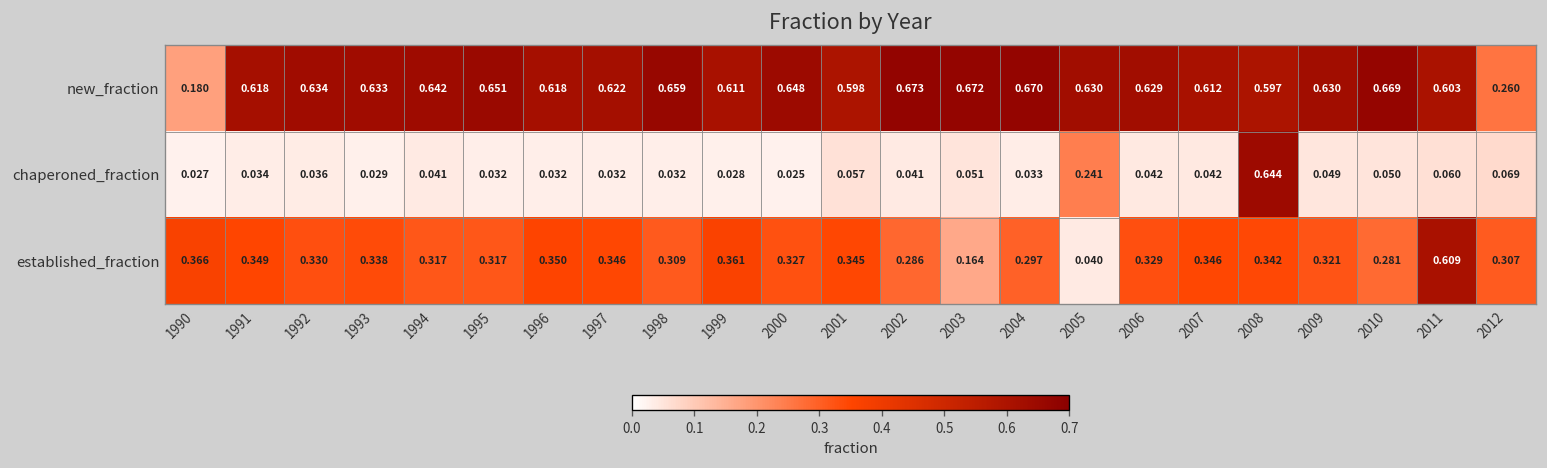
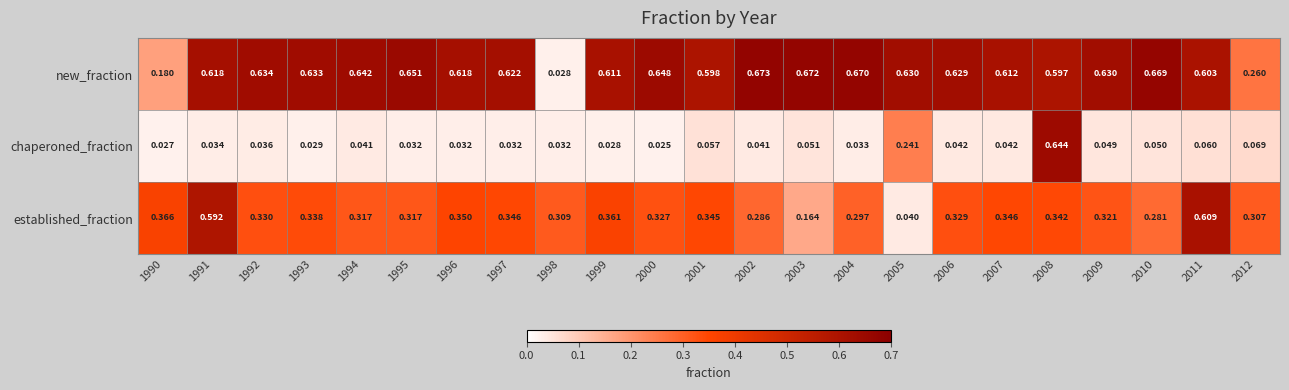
new_fraction, 1998: 0.659 -> 0.028
established_fraction, 1991: 0.349 -> 0.592
